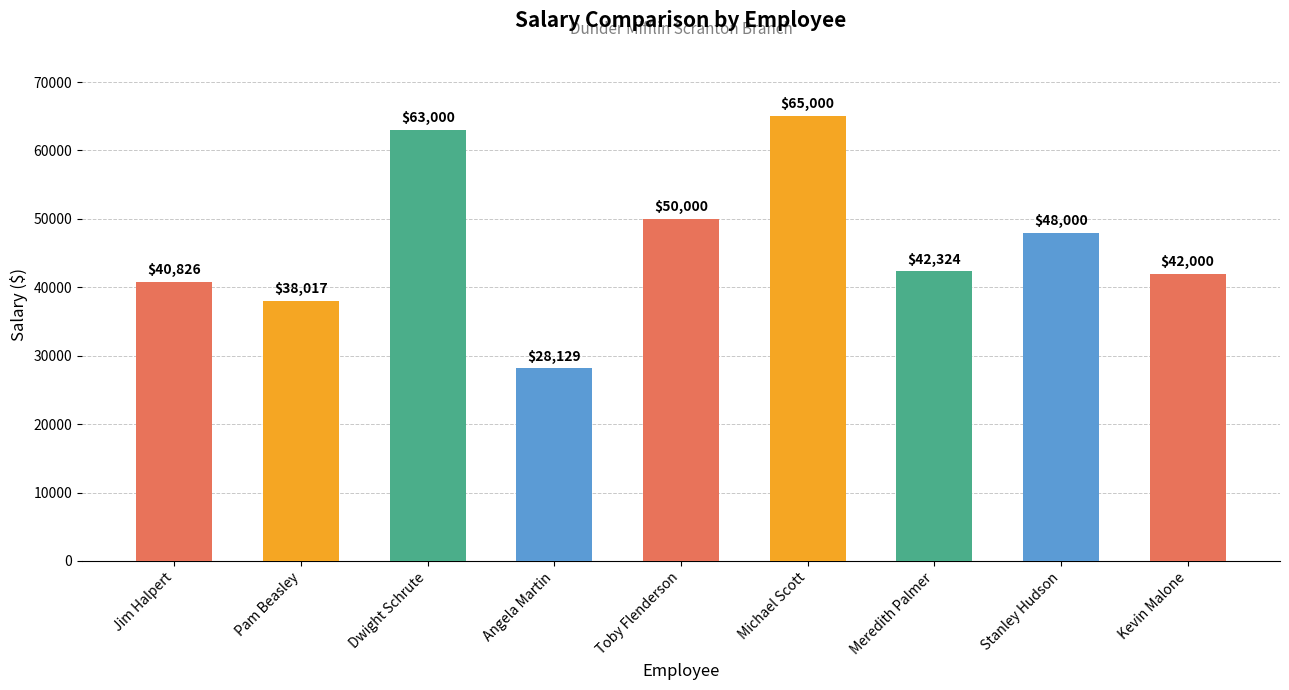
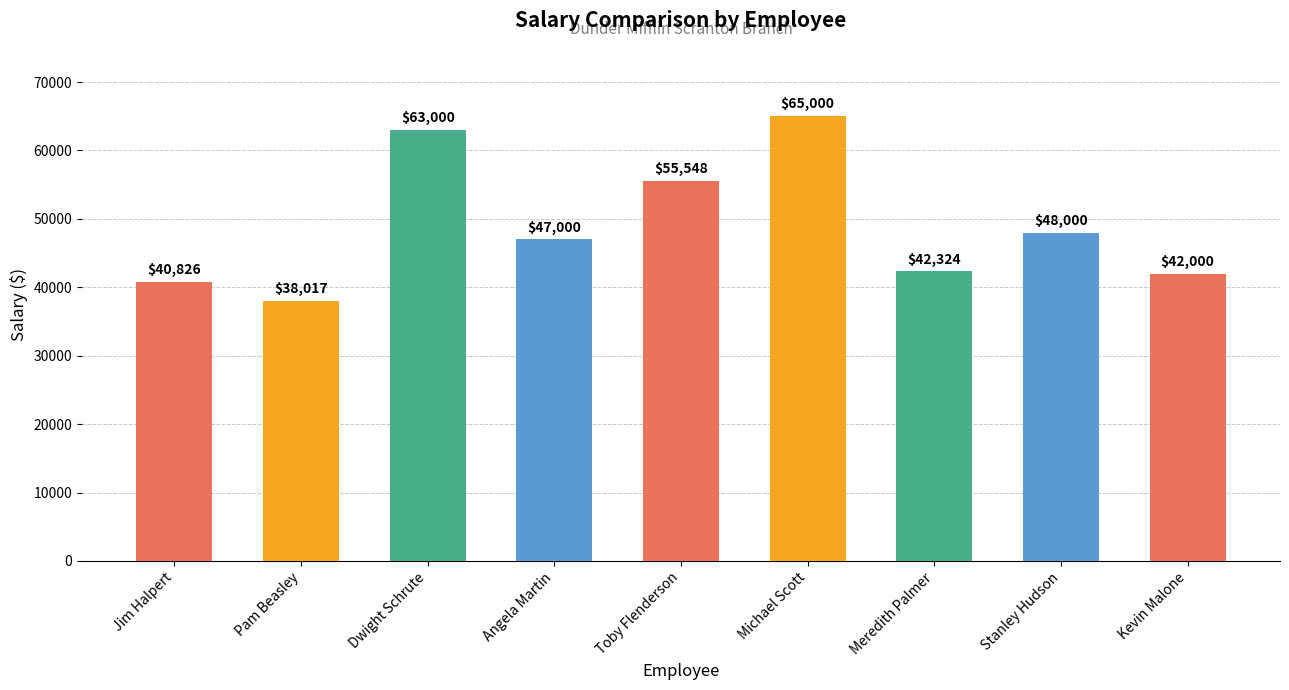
Angela Martin: $28,129 -> $47,000
Toby Flenderson: $50,000 -> $55,548
